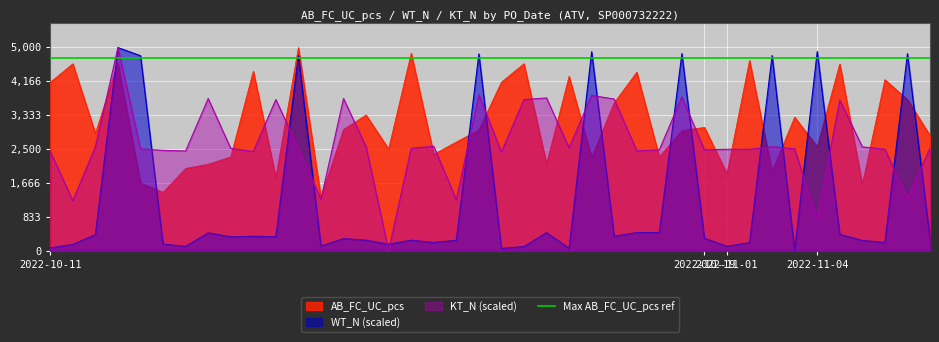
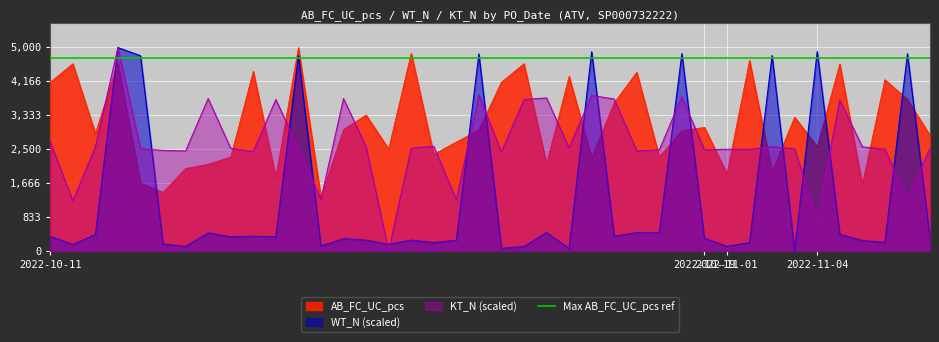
WT_N (scaled), 2022-10-11: 100 -> 300
KT_N (scaled), 2022-10-11: 2,400 -> 2,700
